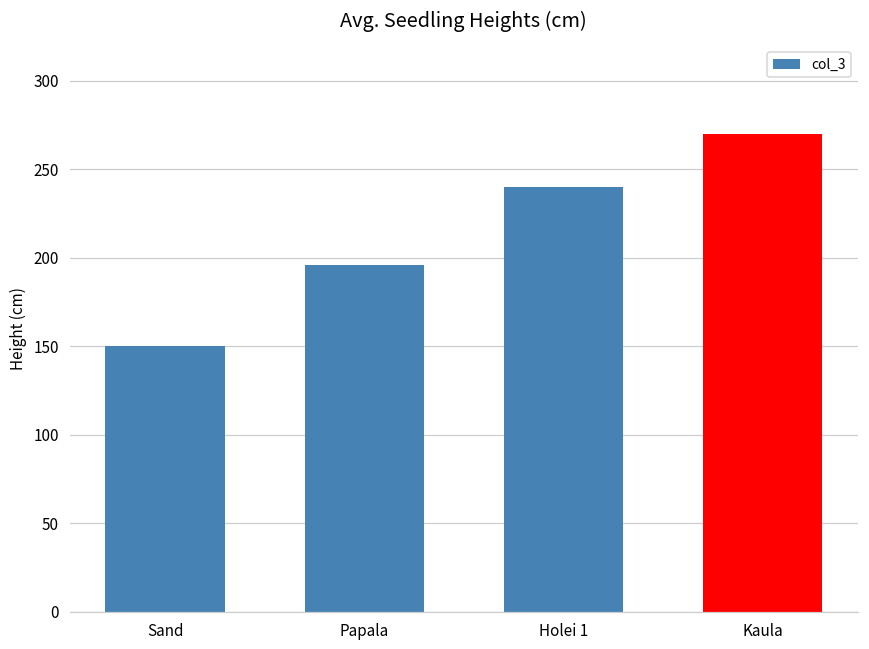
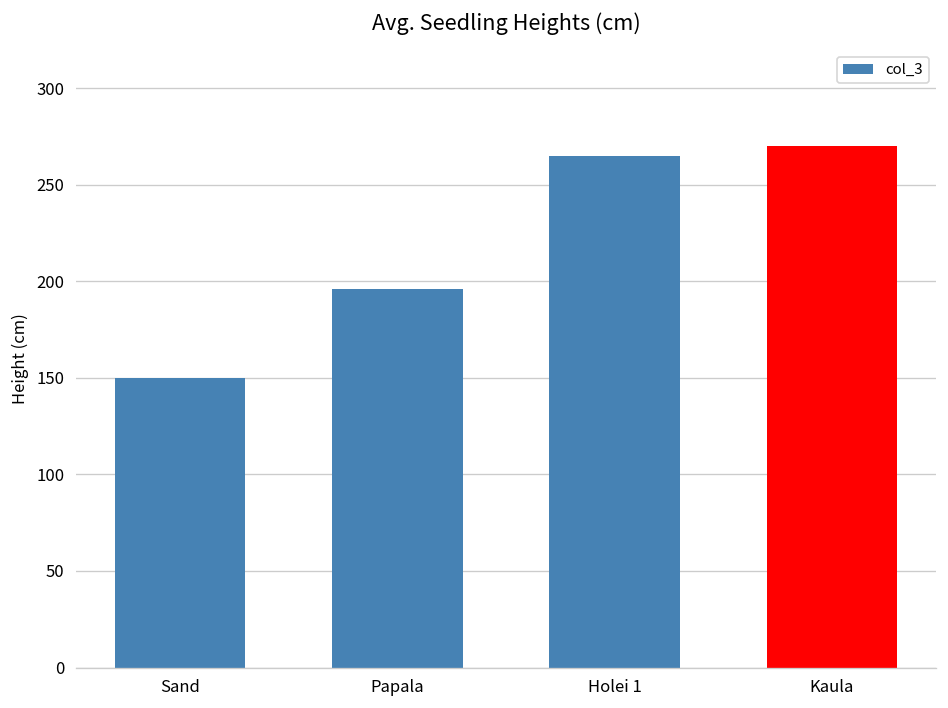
Holei 1: 240 -> 265
